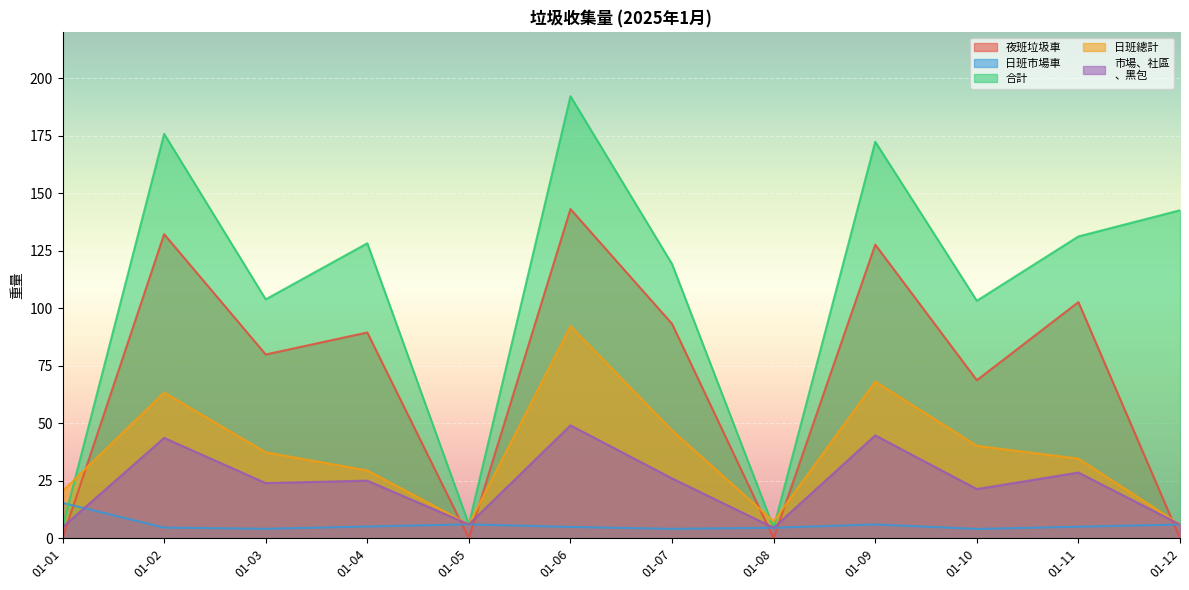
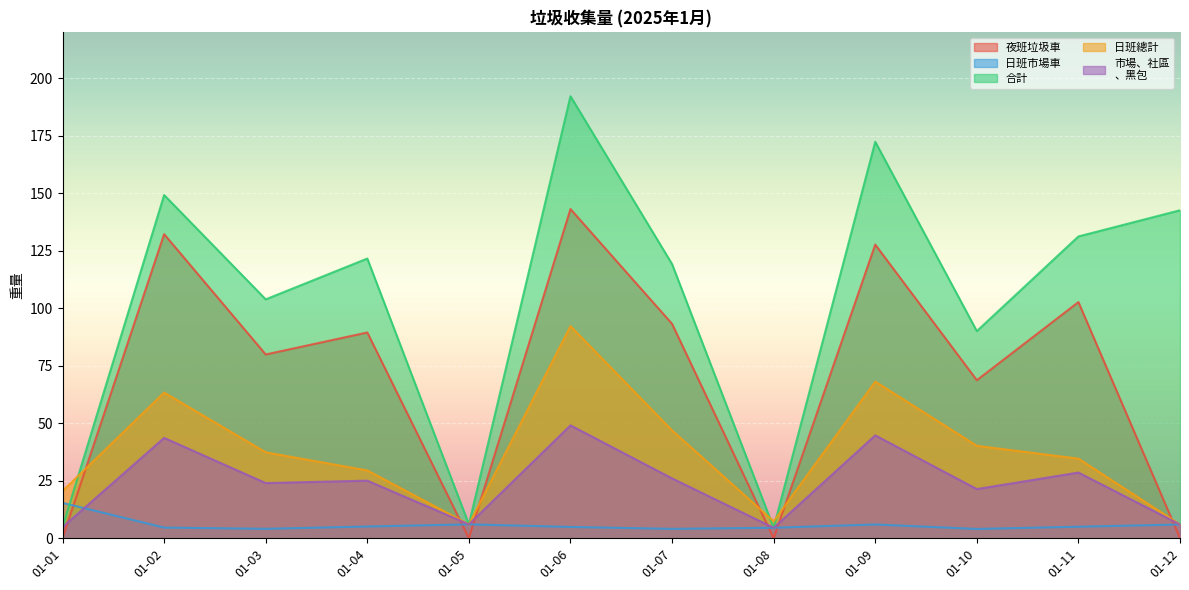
合計, 01-02: 176 -> 149
合計, 01-04: 128 -> 122
合計, 01-10: 103 -> 90
